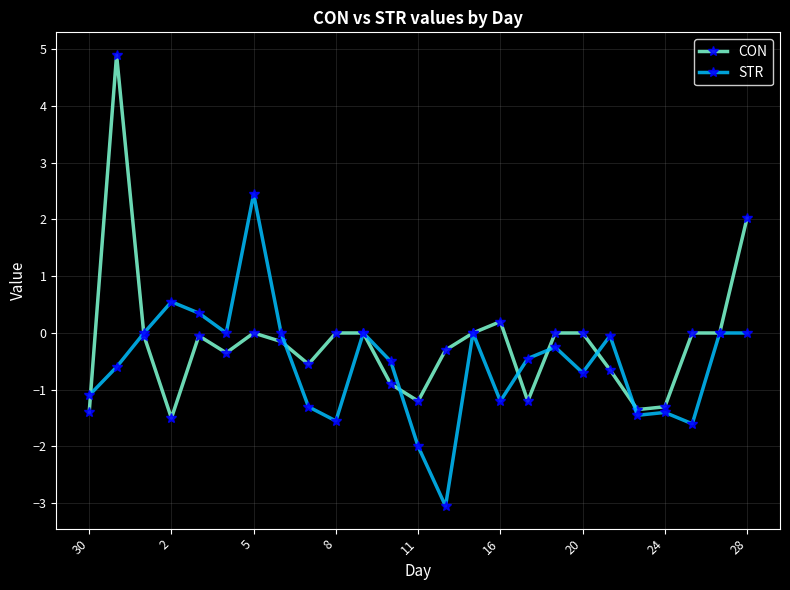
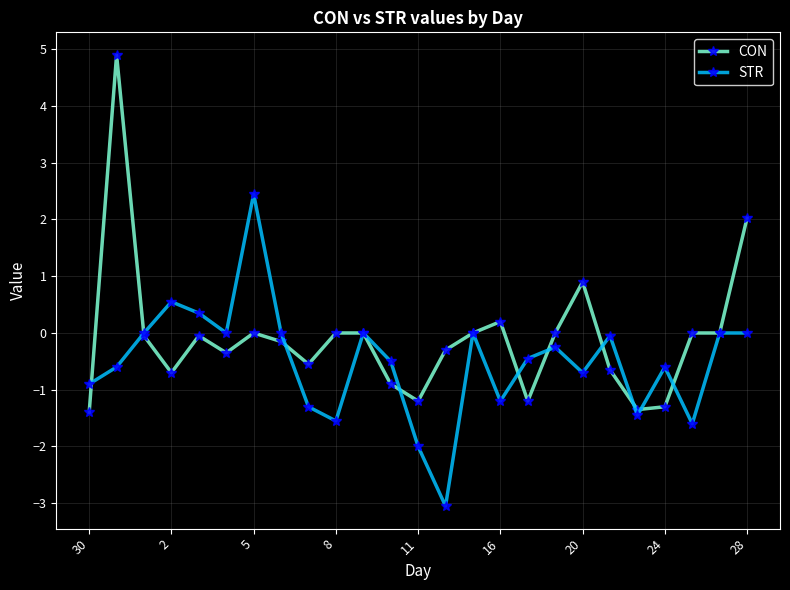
STR, 30: -1.1 -> -0.9
CON, 2: -1.5 -> -0.7
CON, 20: 0.0 -> 0.9
STR, 24: -1.4 -> -0.6
